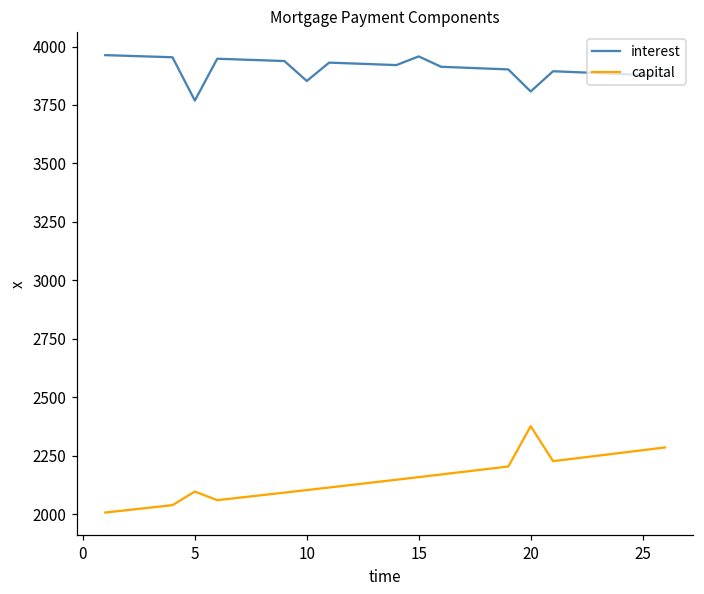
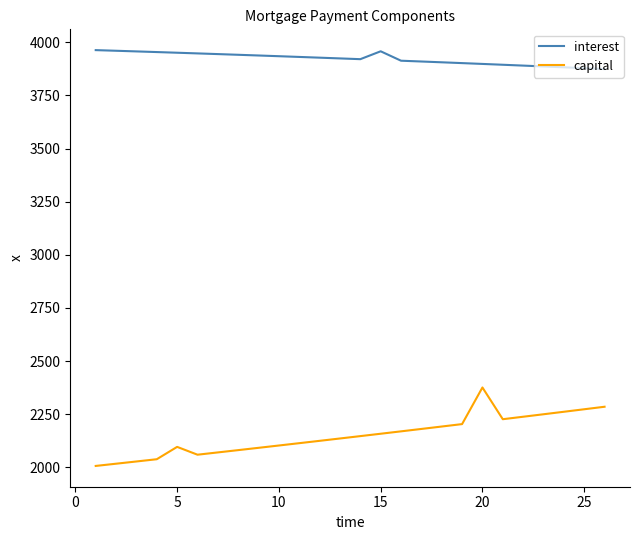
interest, 5: 3770 -> 3950
interest, 10: 3850 -> 3930
interest, 20: 3810 -> 3900
